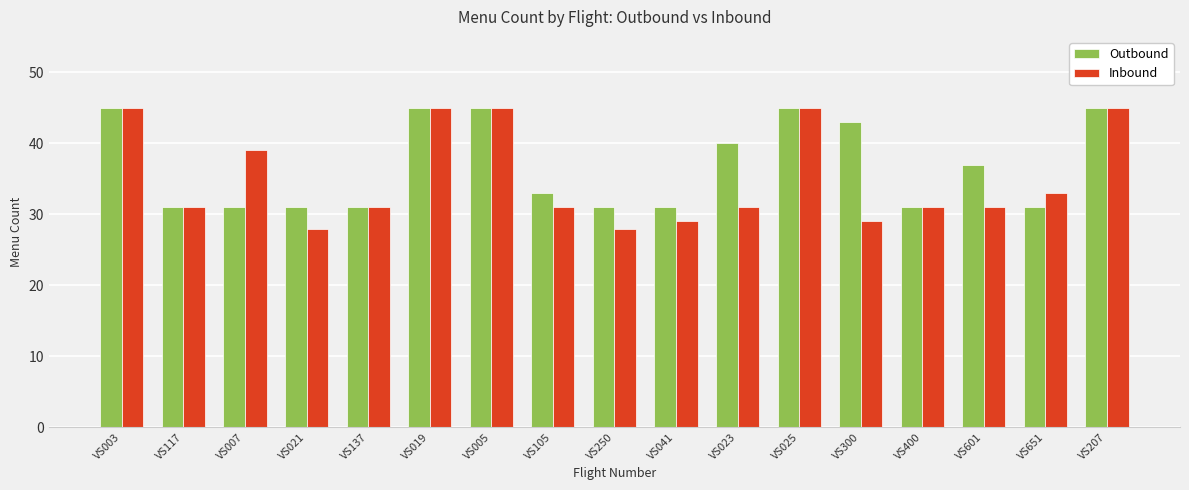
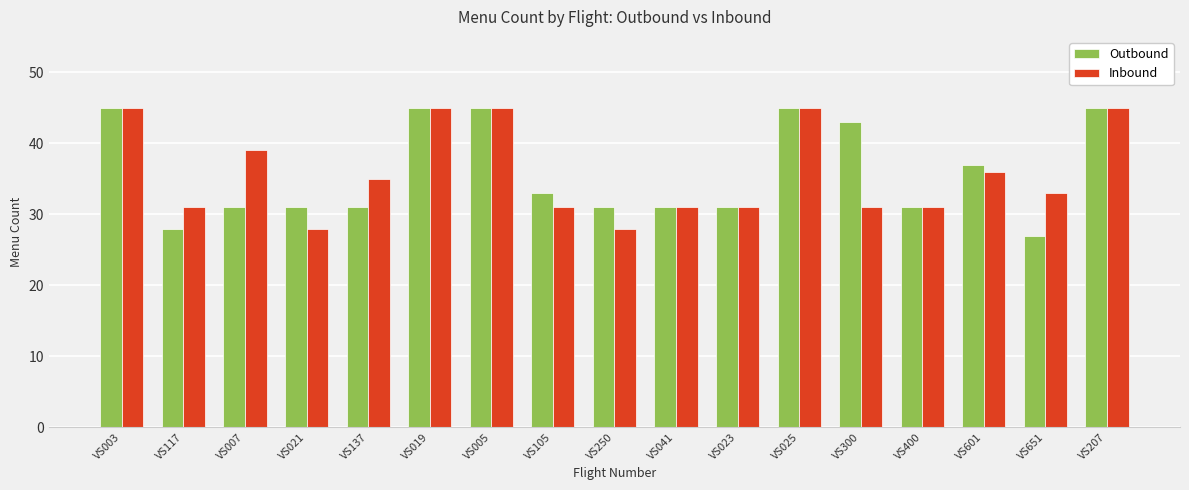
Outbound, VS117: 31 -> 28
Inbound, VS137: 31 -> 35
Inbound, VS041: 29 -> 31
Outbound, VS023: 40 -> 31
Inbound, VS300: 29 -> 31
Inbound, VS601: 31 -> 36
Outbound, VS651: 31 -> 27
